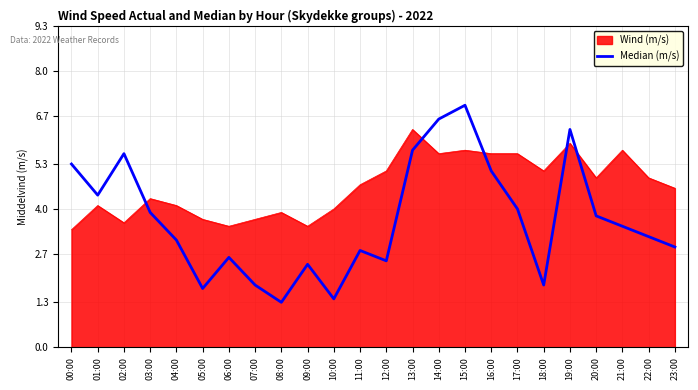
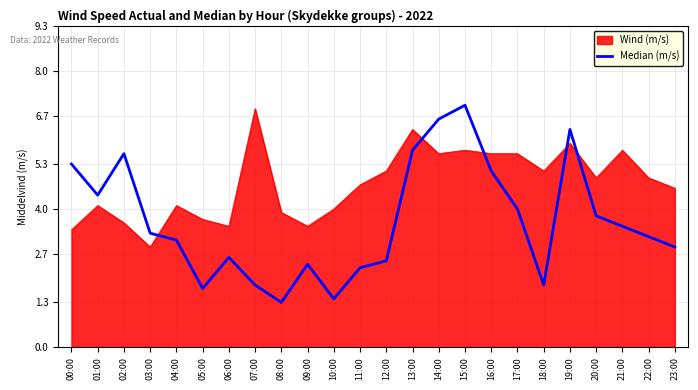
Wind (m/s), 03:00: 4.3 -> 2.9
Median (m/s), 03:00: 3.9 -> 3.3
Wind (m/s), 07:00: 3.7 -> 6.9
Median (m/s), 11:00: 2.8 -> 2.3
